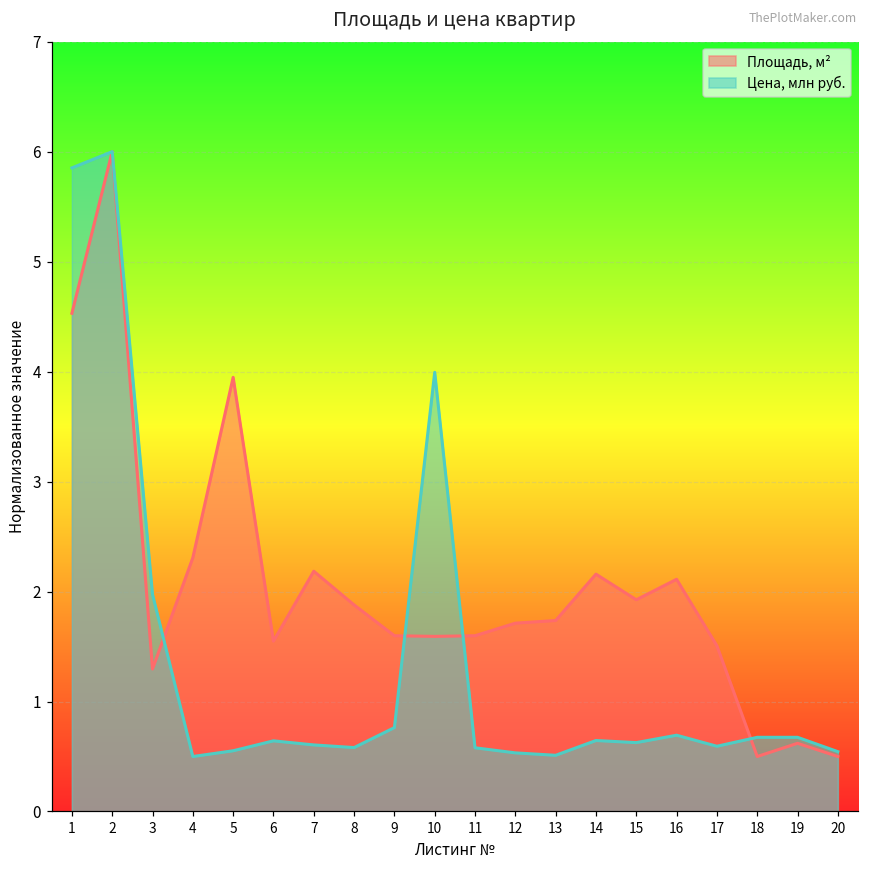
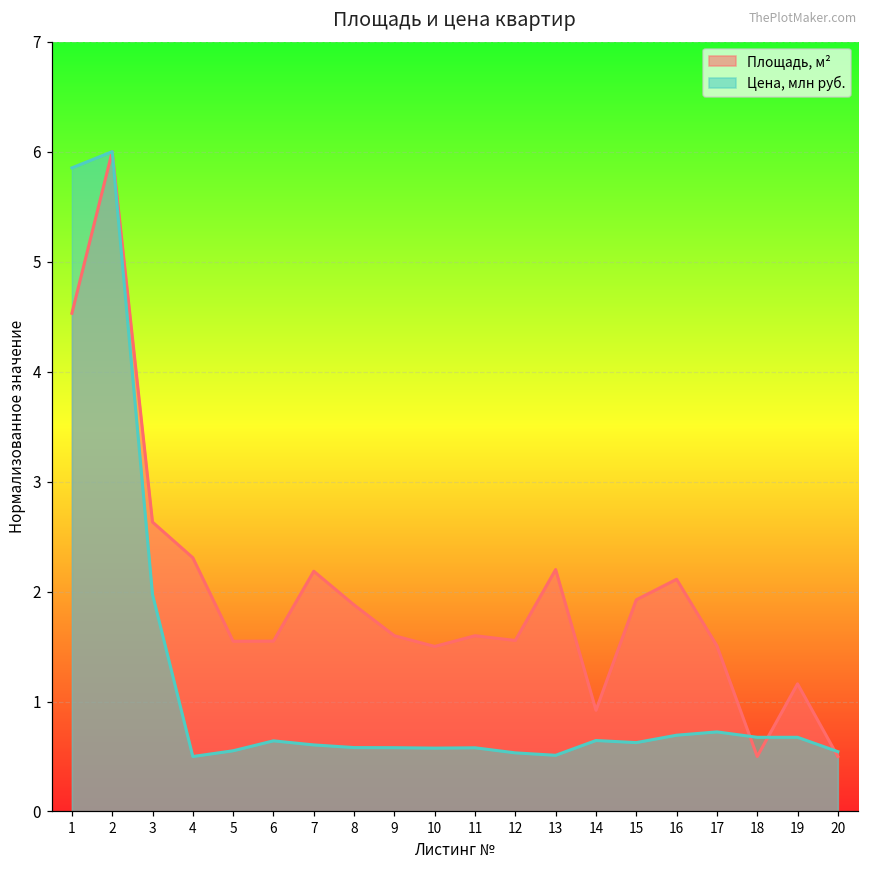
Площадь, м², 3: 1.3 -> 2.6
Площадь, м², 5: 3.9 -> 1.5
Цена, млн руб., 9: 0.8 -> 0.6
Площадь, м², 10: 1.6 -> 1.5
Цена, млн руб., 10: 4.0 -> 0.6
Площадь, м², 12: 1.7 -> 1.6
Площадь, м², 13: 1.7 -> 2.2
Площадь, м², 14: 2.2 -> 0.9
Цена, млн руб., 17: 0.6 -> 0.7
Площадь, м², 19: 0.6 -> 1.2
